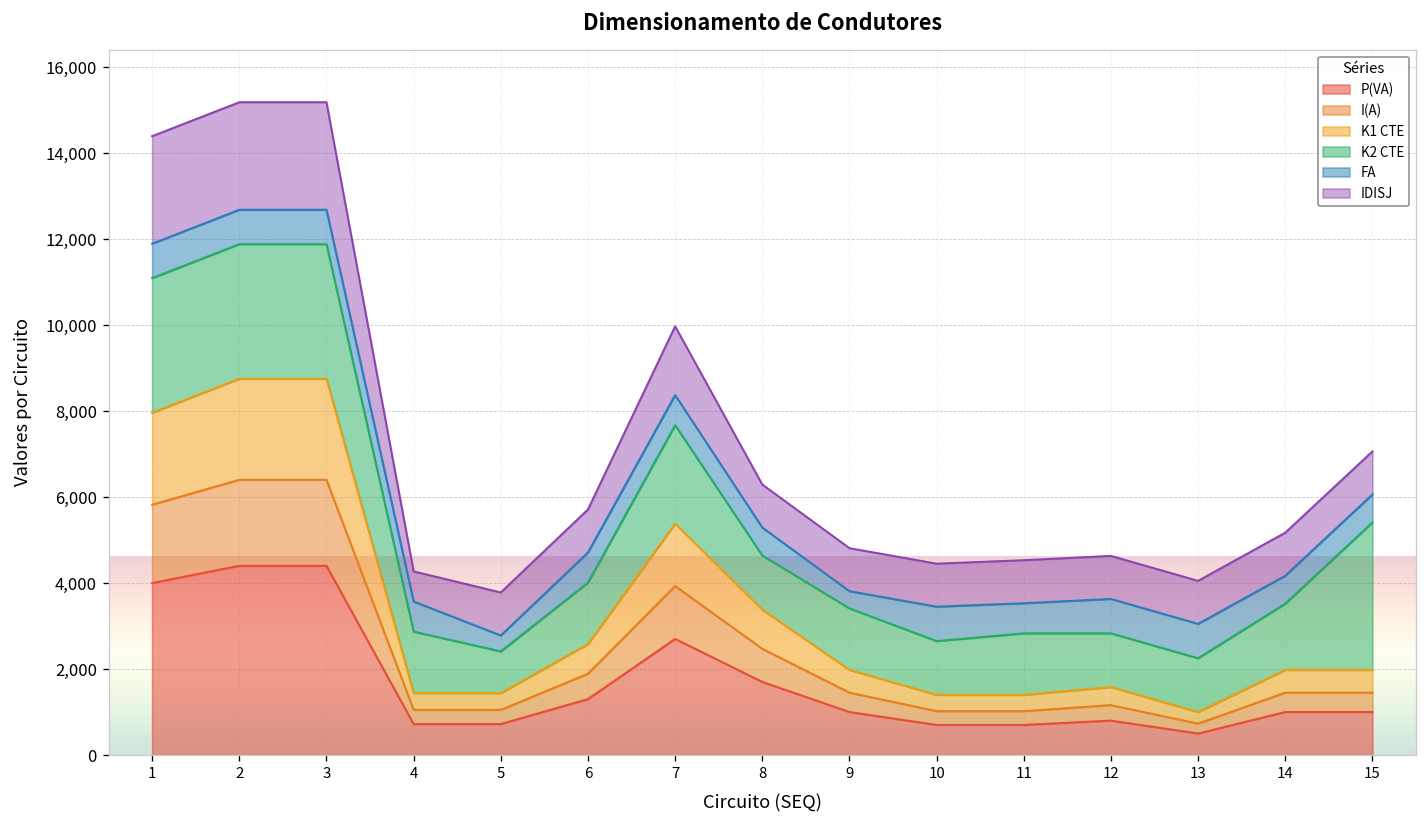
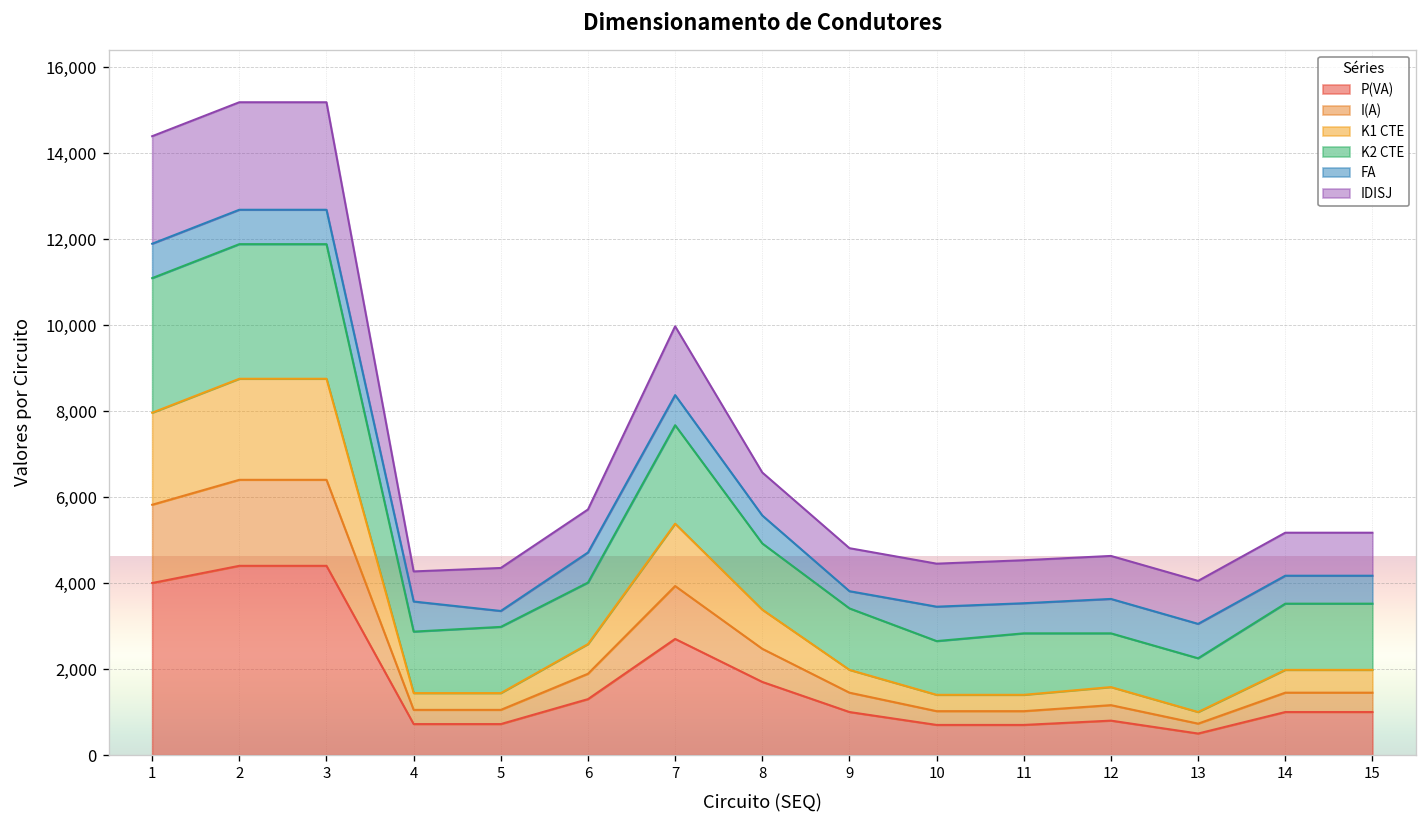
K2 CTE, 5: 1,000 -> 1,500
K2 CTE, 8: 1,300 -> 1,500
K2 CTE, 15: 3,400 -> 1,500
